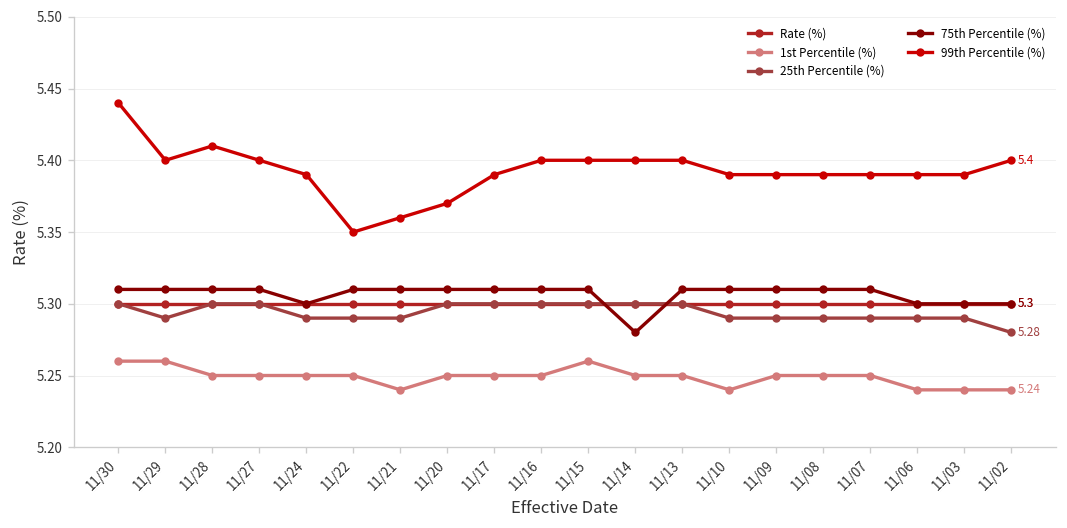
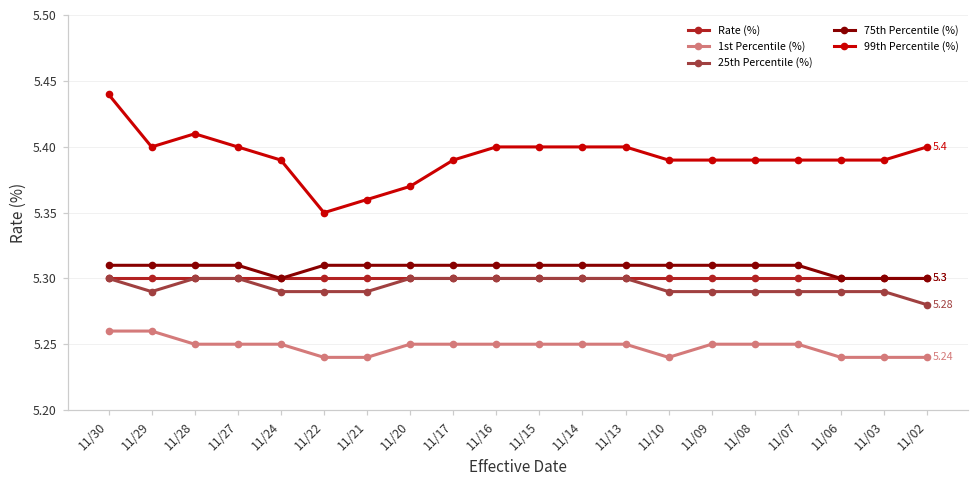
1st Percentile (%), 11/22: 5.25 -> 5.24
1st Percentile (%), 11/15: 5.26 -> 5.25
75th Percentile (%), 11/14: 5.28 -> 5.31
